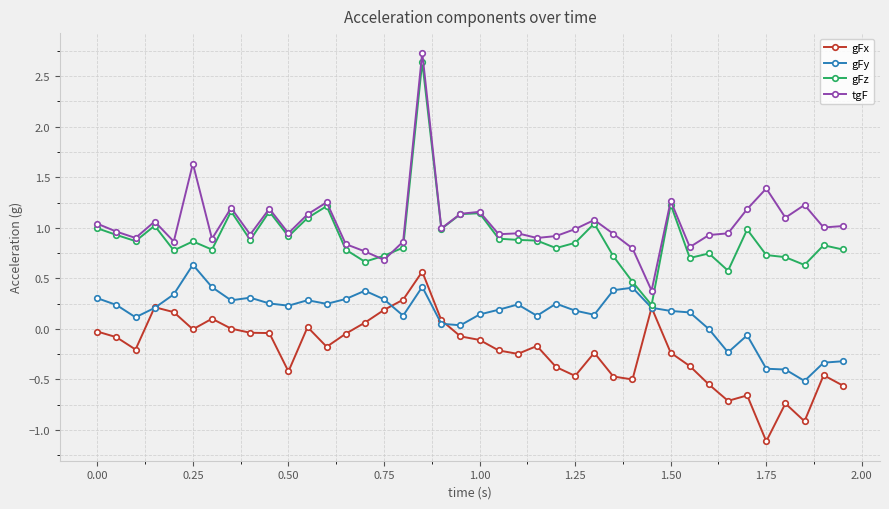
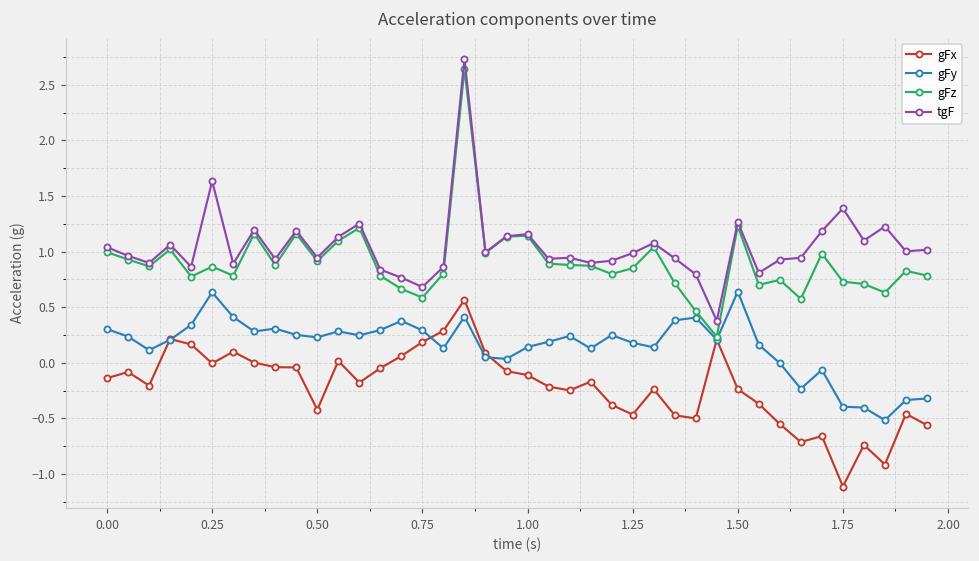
gFx, 0.00: -0.03 -> -0.14
gFz, 0.75: 0.72 -> 0.59
gFy, 1.50: 0.18 -> 0.64
